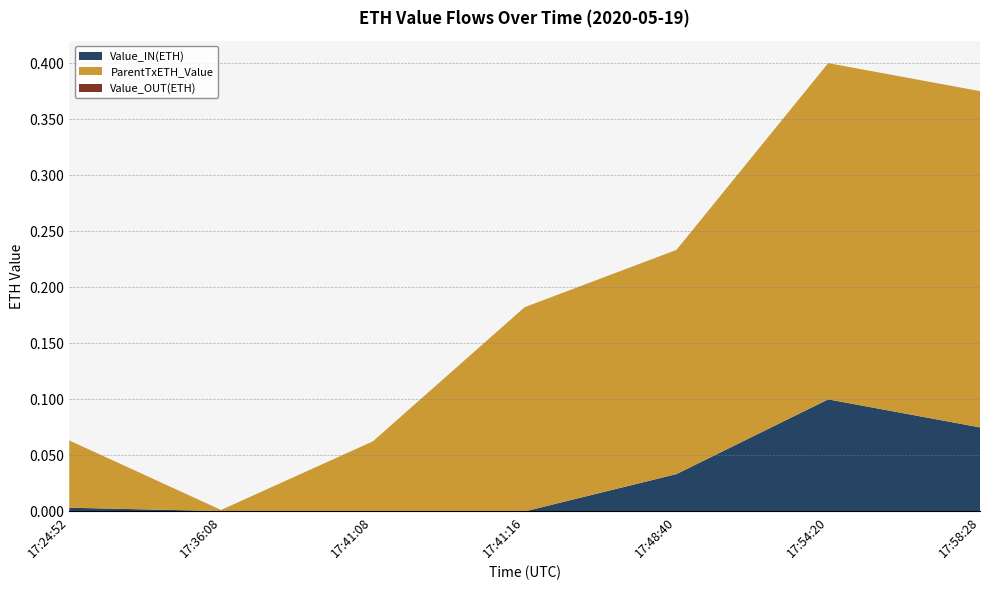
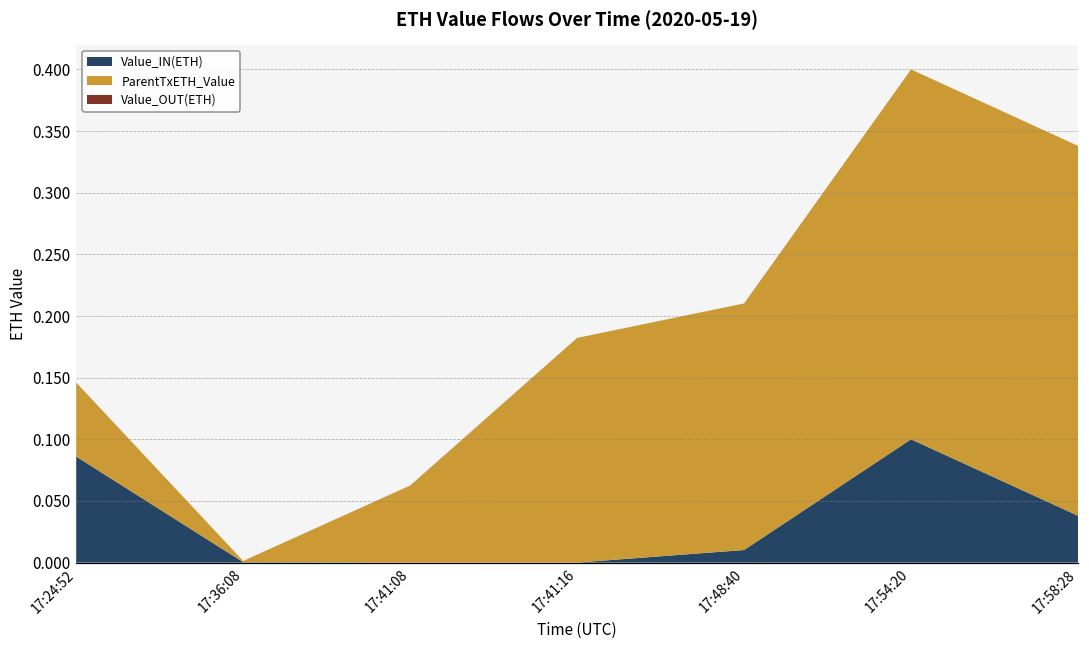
Value_IN(ETH), 17:24:52: 0.003 -> 0.086
Value_IN(ETH), 17:48:40: 0.033 -> 0.010
Value_IN(ETH), 17:58:28: 0.075 -> 0.038
